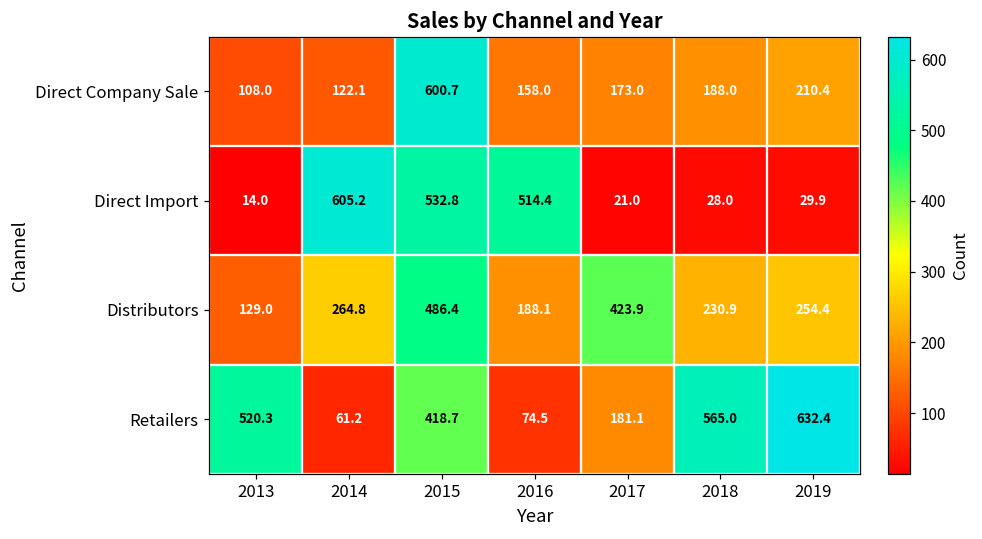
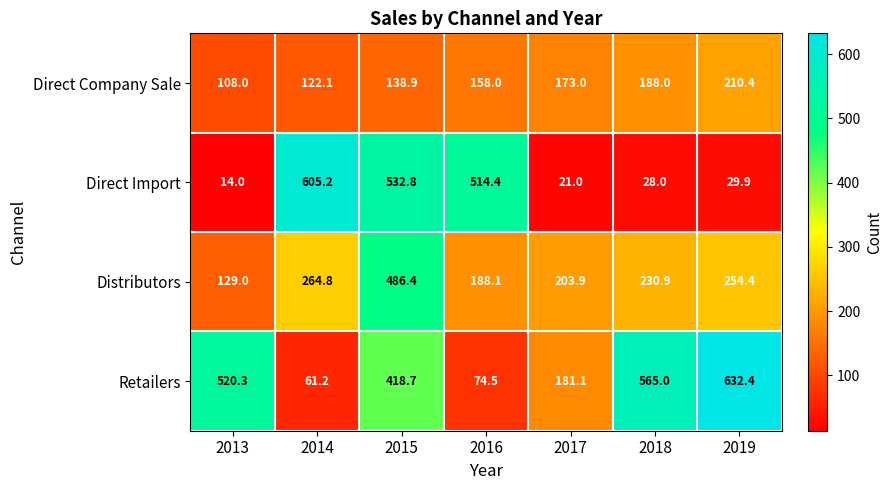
Direct Company Sale, 2015: 600.7 -> 138.9
Distributors, 2017: 423.9 -> 203.9
